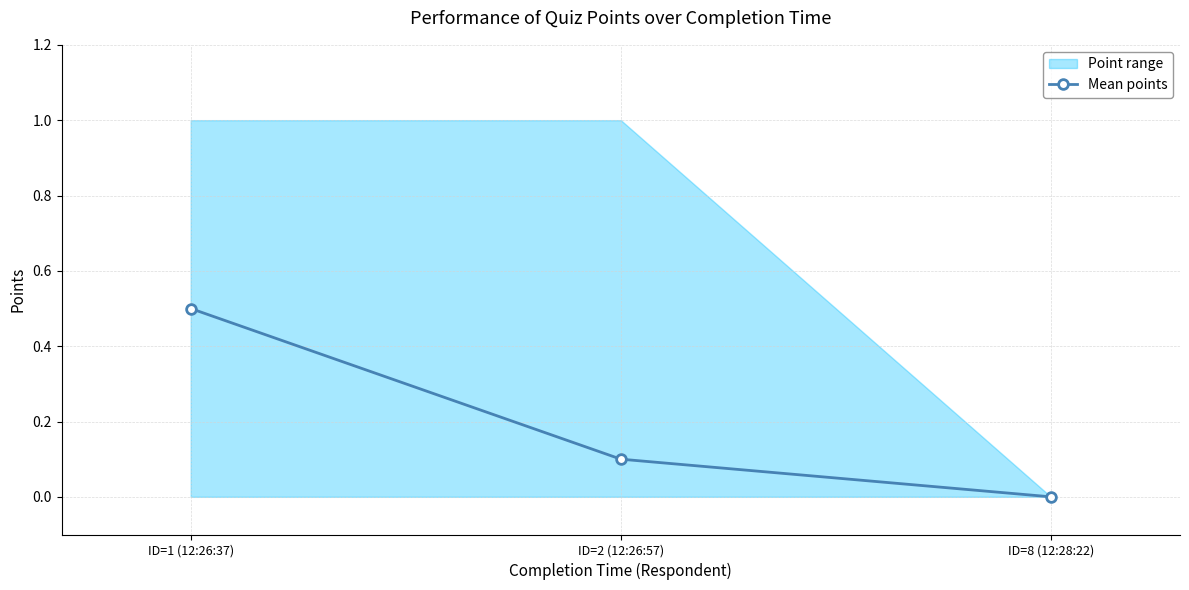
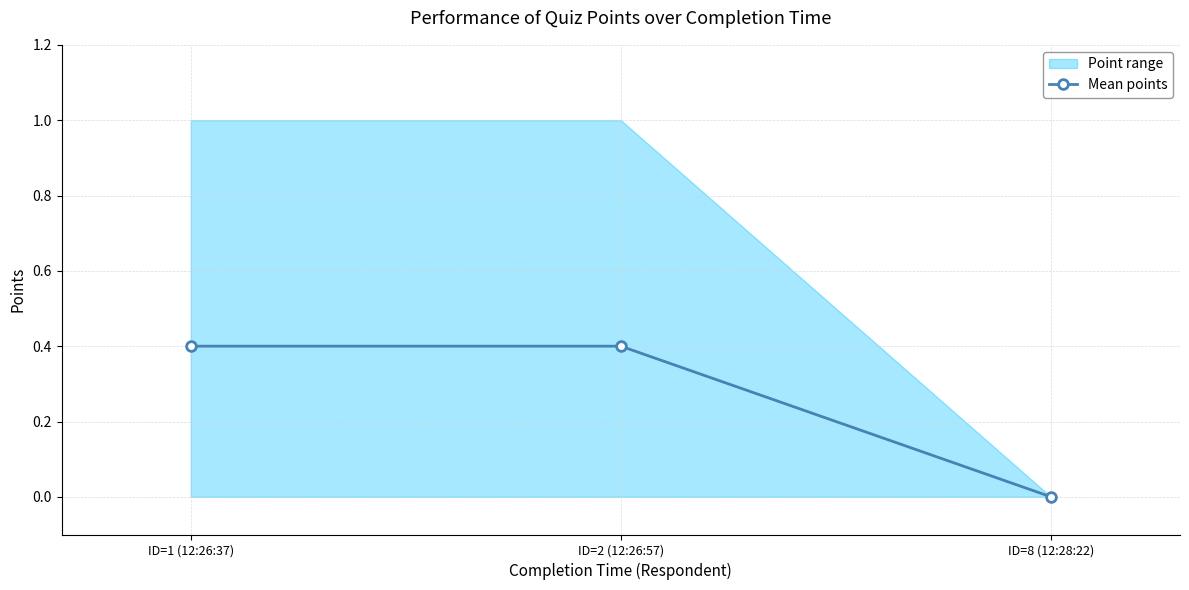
Mean points, ID=1 (12:26:37): 0.5 -> 0.4
Mean points, ID=2 (12:26:57): 0.1 -> 0.4
